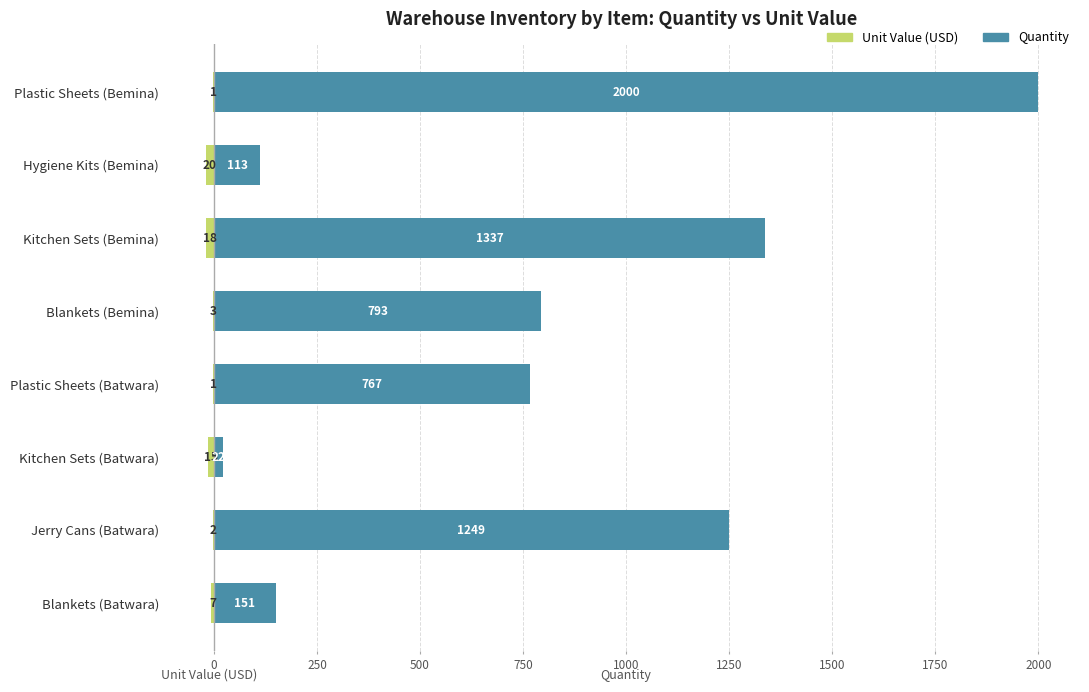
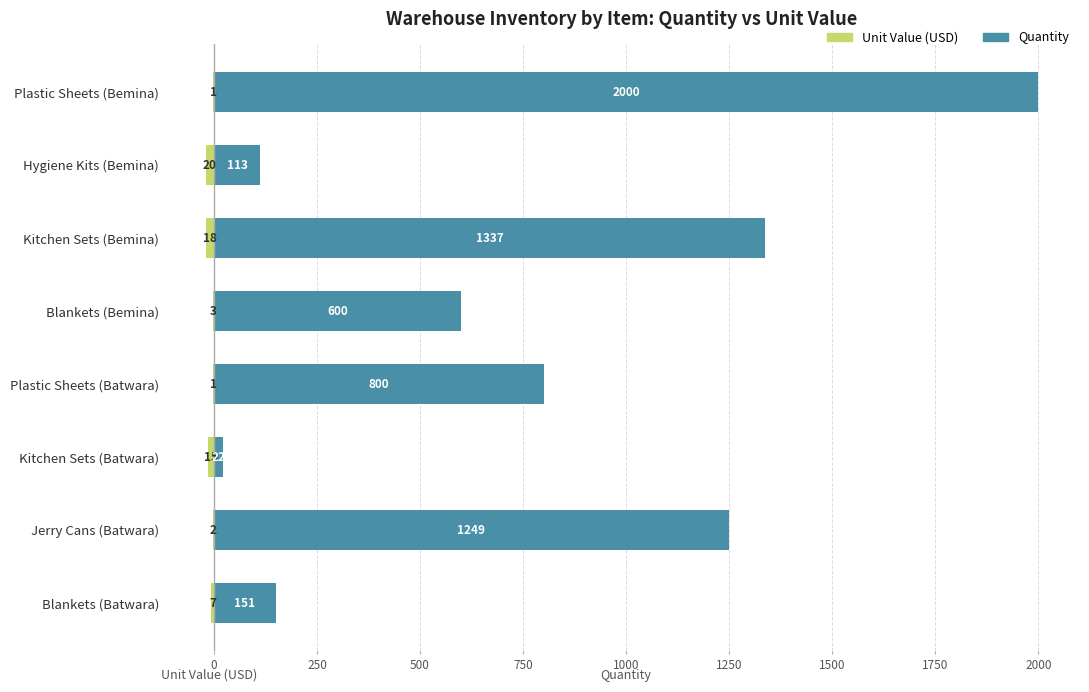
Quantity, Blankets (Bemina): 793 -> 600
Quantity, Plastic Sheets (Batwara): 767 -> 800
